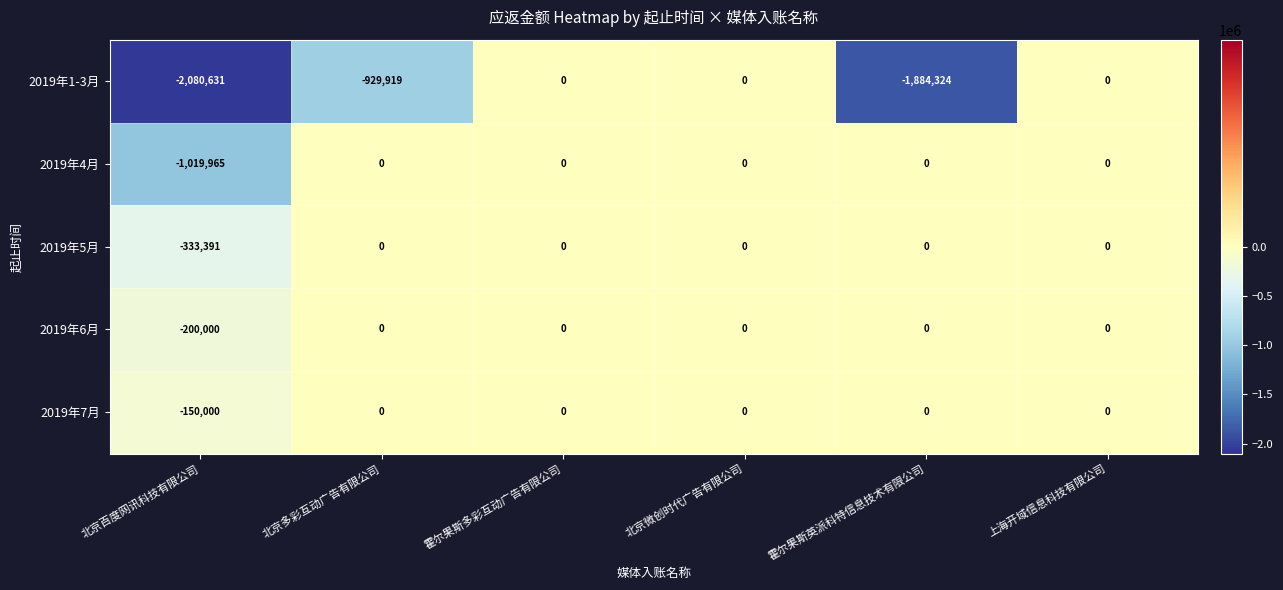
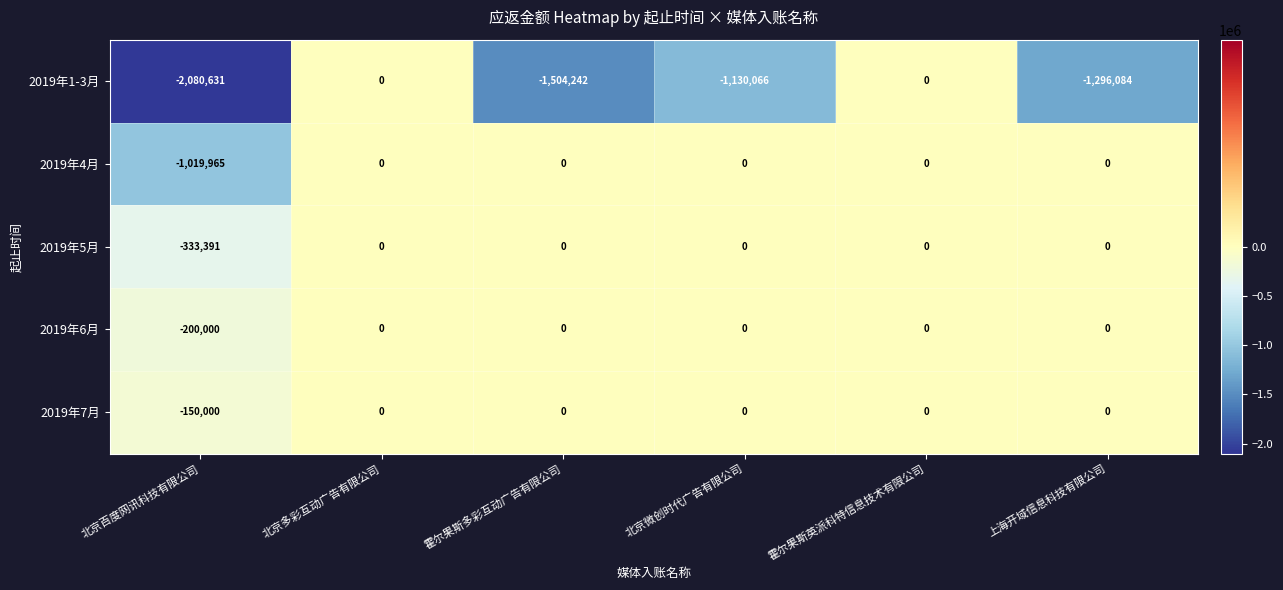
2019年1-3月, 北京多彩互动广告有限公司: -929,919 -> 0
2019年1-3月, 霍尔果斯多彩互动广告有限公司: 0 -> -1,504,242
2019年1-3月, 北京微创时代广告有限公司: 0 -> -1,130,066
2019年1-3月, 霍尔果斯英派科特信息技术有限公司: -1,884,324 -> 0
2019年1-3月, 上海开域信息科技有限公司: 0 -> -1,296,084
